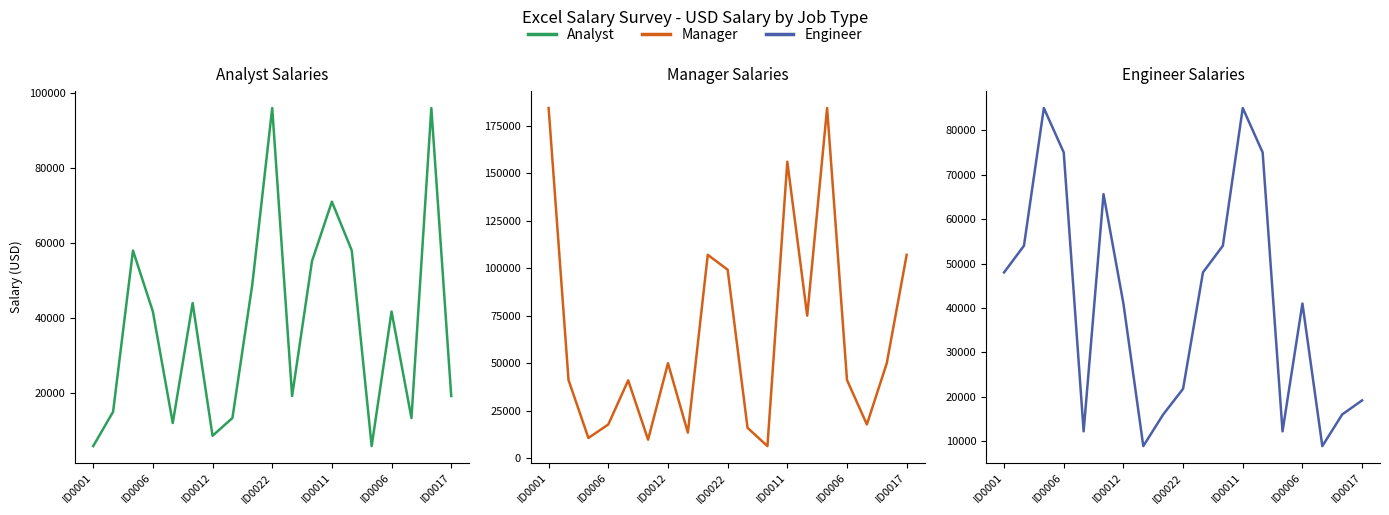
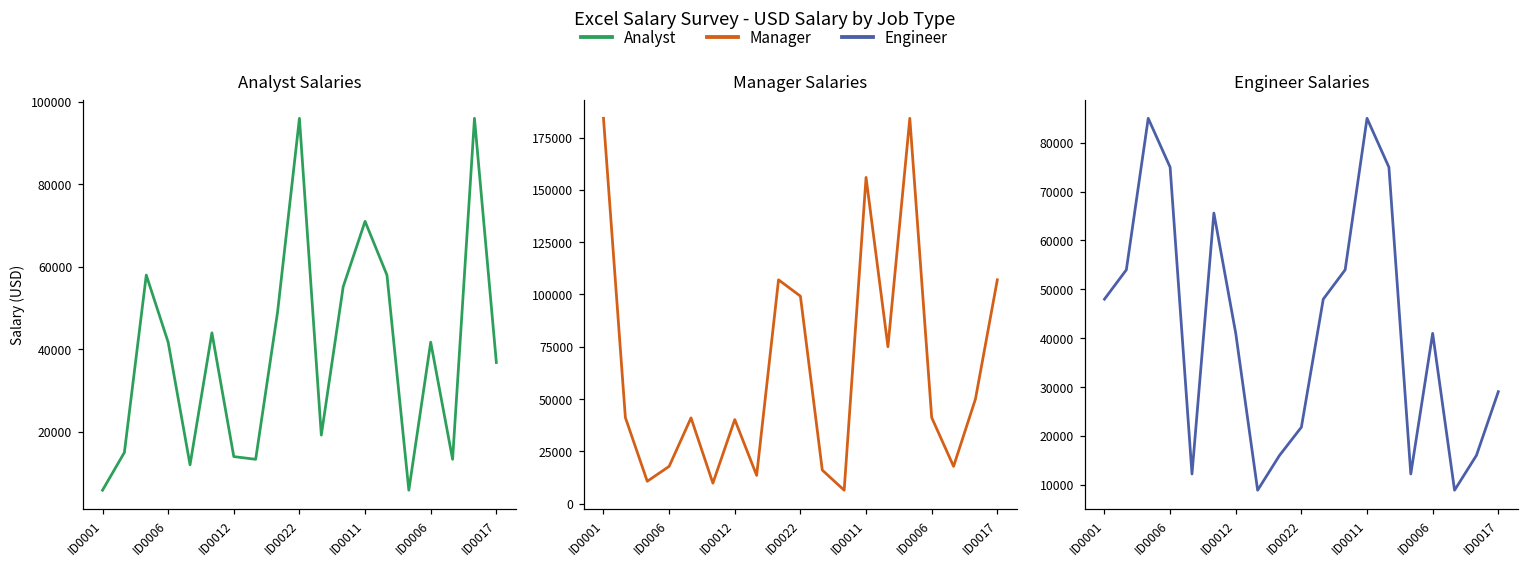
Analyst Salaries, ID0012: 9000 -> 14000
Analyst Salaries, ID0017: 19000 -> 37000
Manager Salaries, ID0012: 50000 -> 40000
Engineer Salaries, ID0017: 19000 -> 29000
